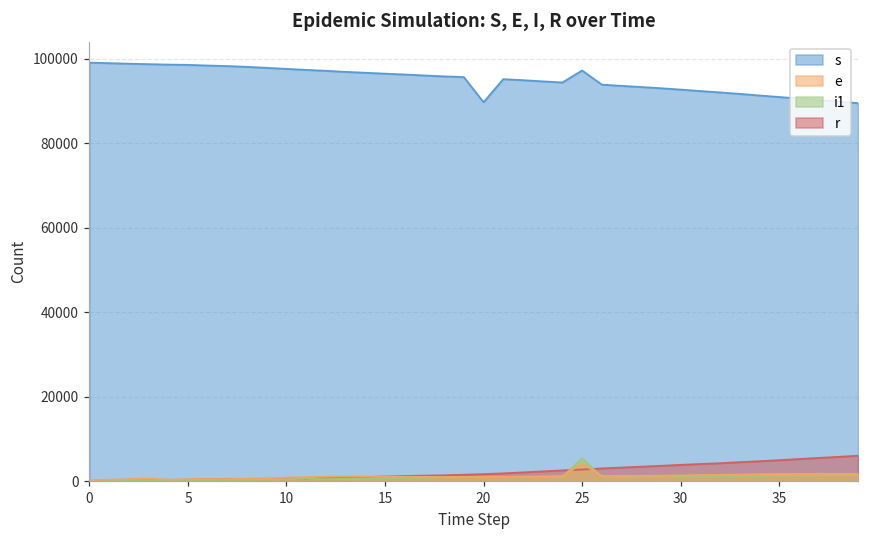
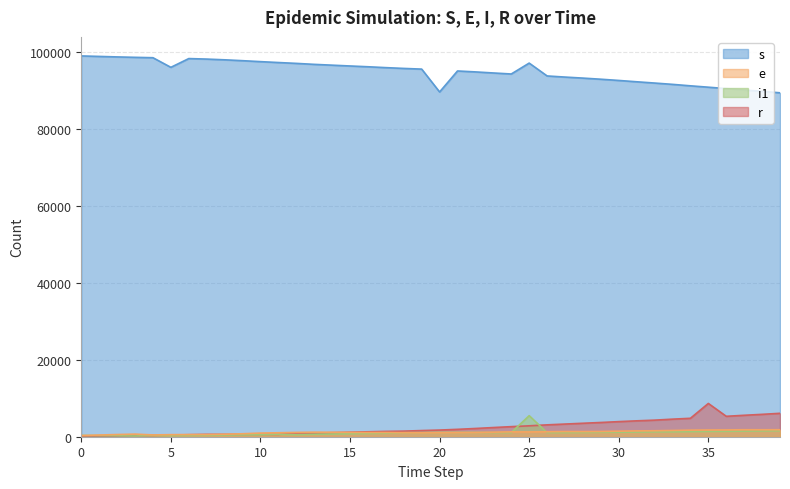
s, 5: 99000 -> 96000
e, 25: 4000 -> 1000
r, 35: 5000 -> 9000
